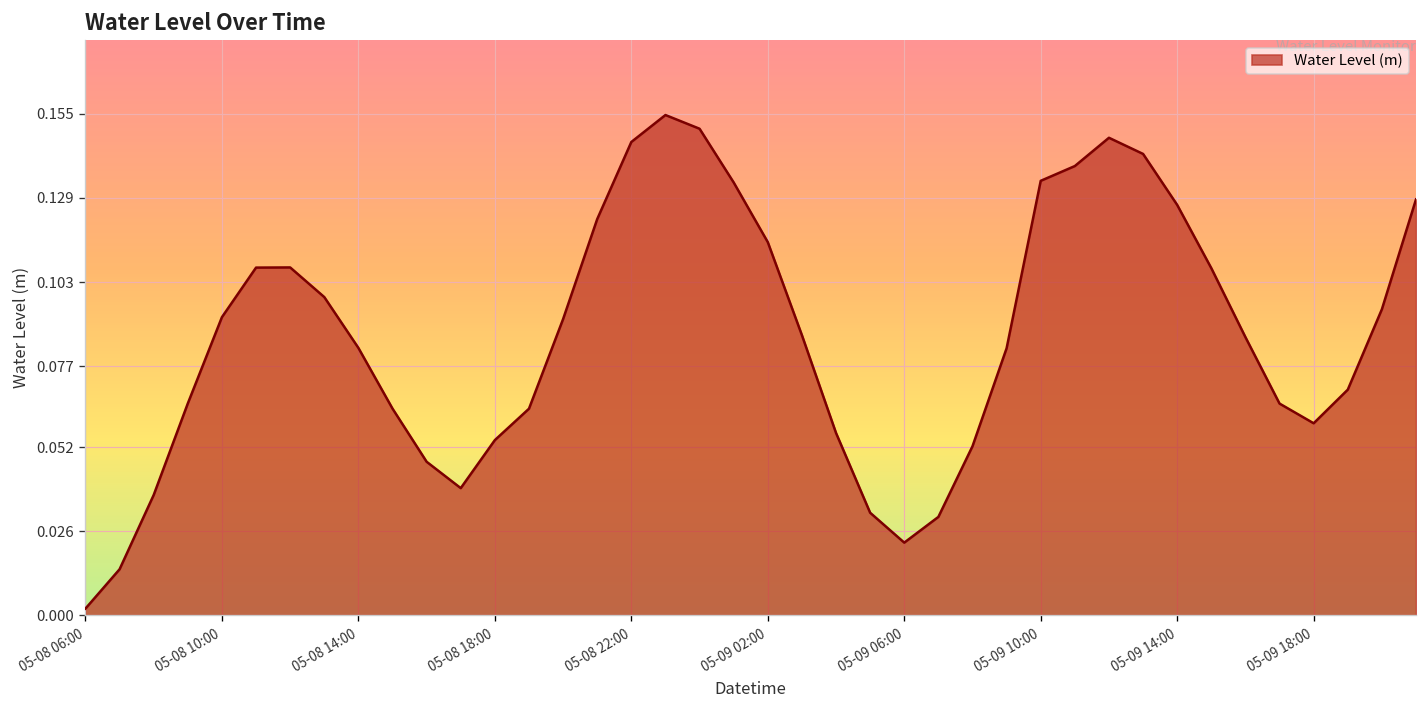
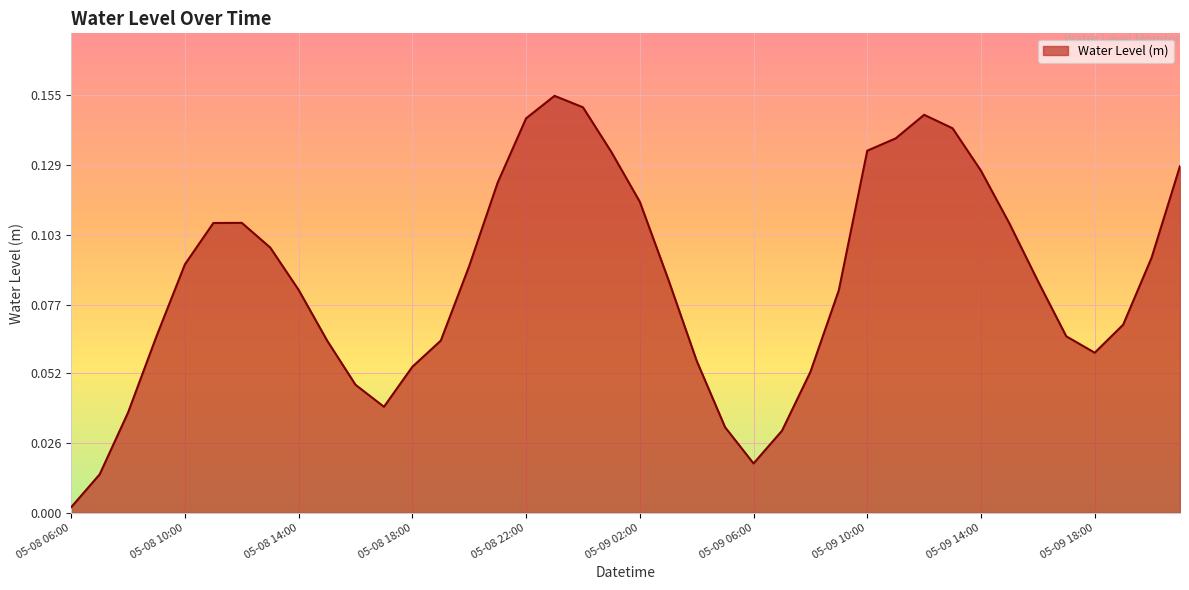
05-09 06:00: 0.022 -> 0.018
